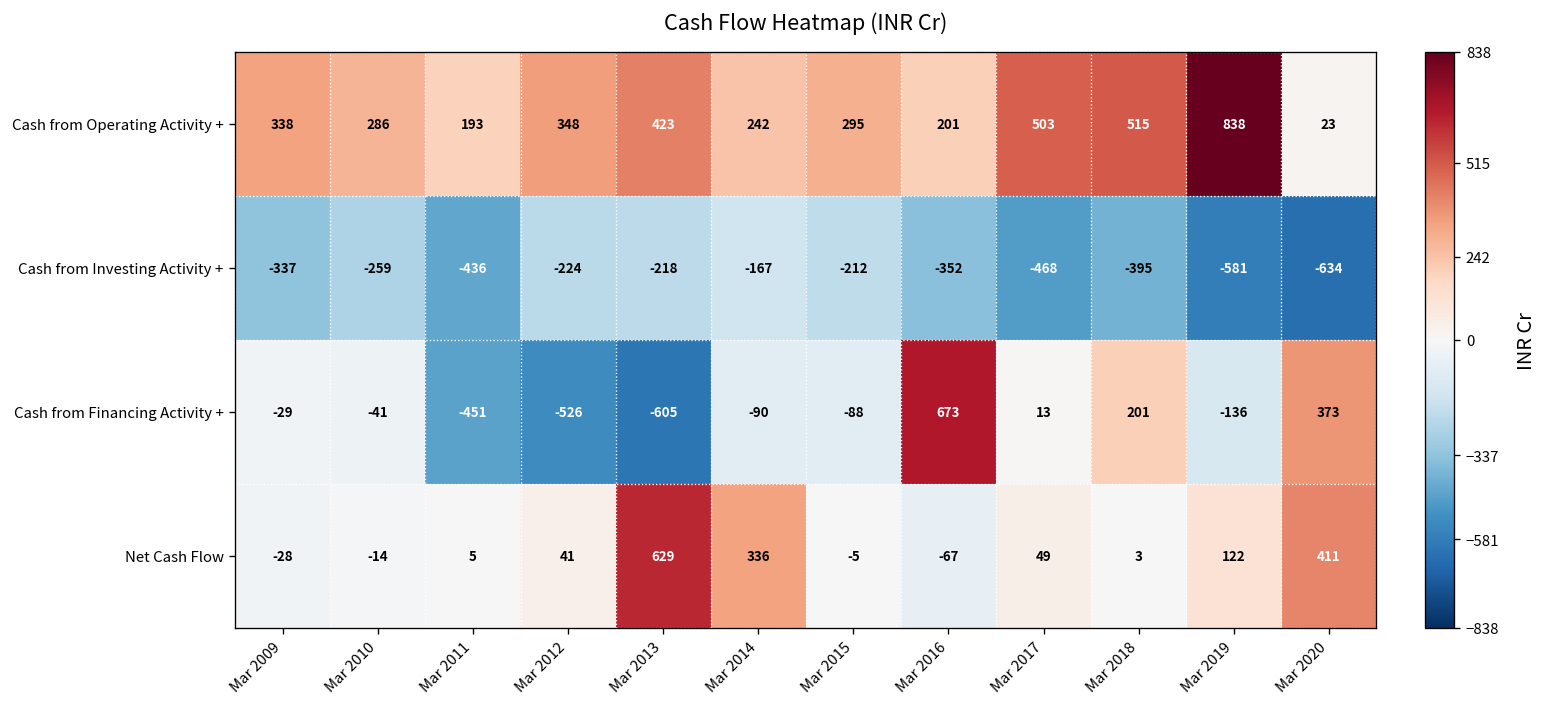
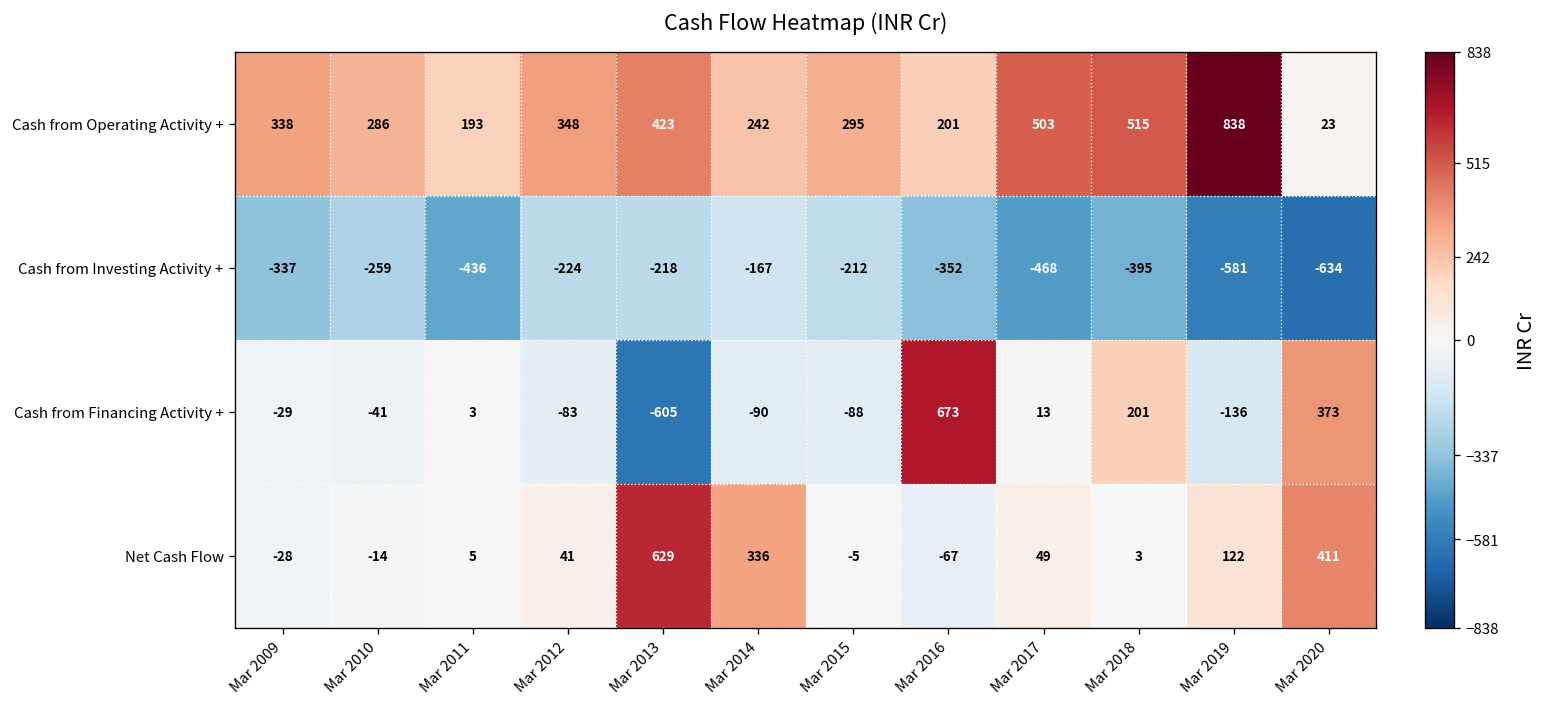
Cash from Financing Activity +, Mar 2011: -451 -> 3
Cash from Financing Activity +, Mar 2012: -526 -> -83
